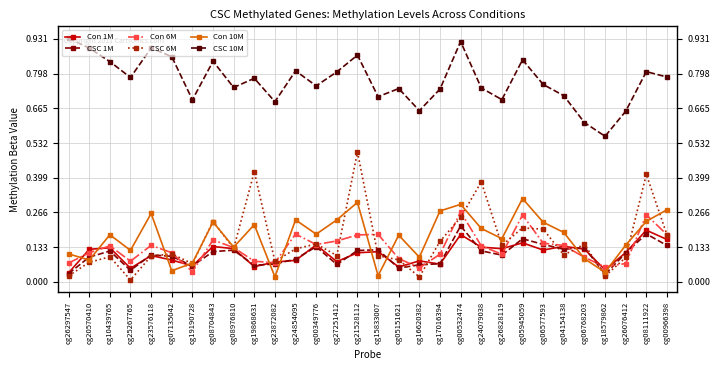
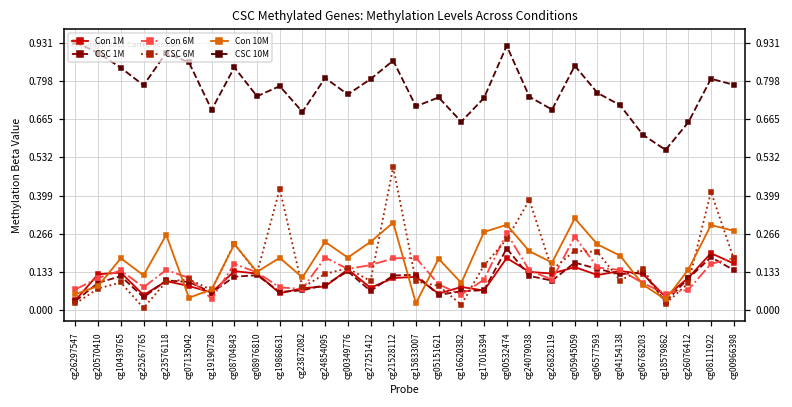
Con 10M, cg26297547: 0.11 -> 0.06
Con 10M, cg19868631: 0.22 -> 0.18
Con 10M, cg23872082: 0.02 -> 0.11
Con 6M, cg08111922: 0.26 -> 0.16
Con 10M, cg08111922: 0.23 -> 0.30
